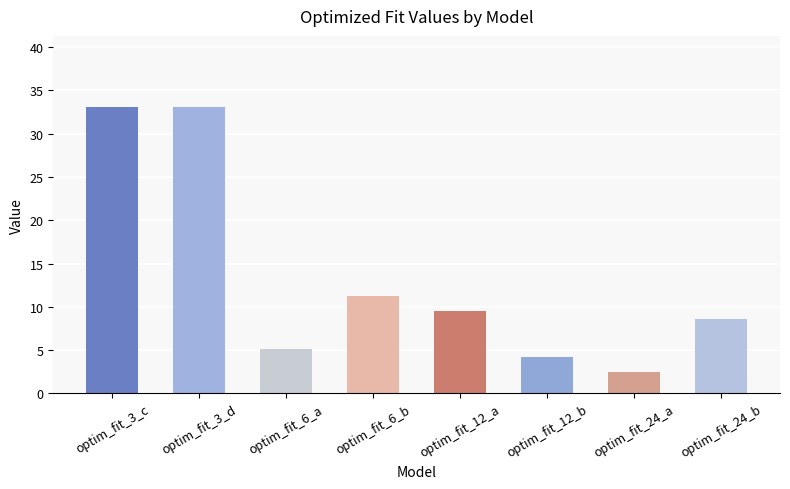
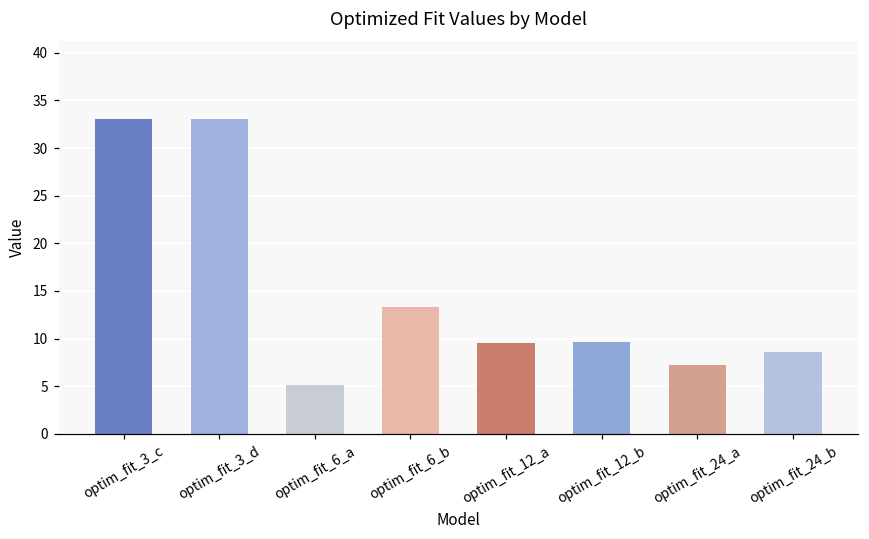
optim_fit_6_b: 11 -> 13
optim_fit_12_b: 4 -> 10
optim_fit_24_a: 2 -> 7
